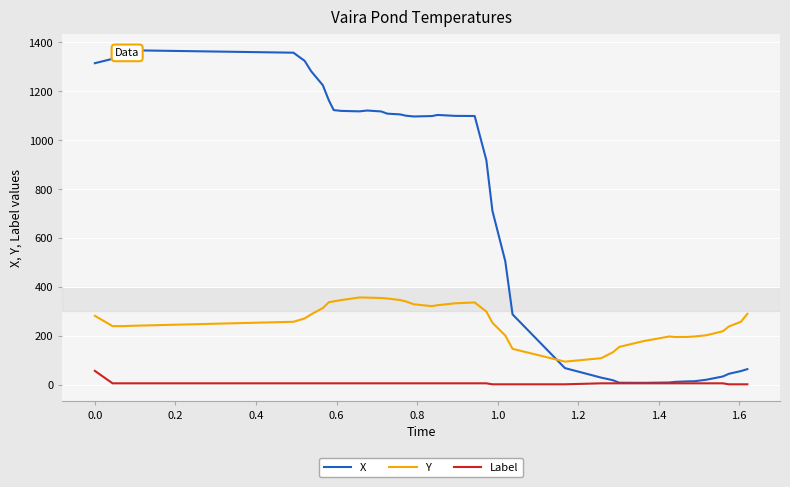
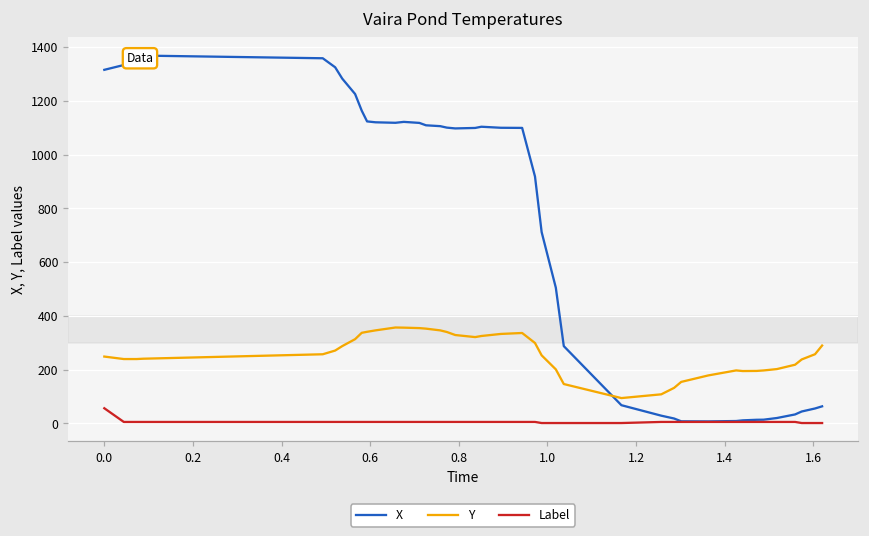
Y, 0.0: 280 -> 250
